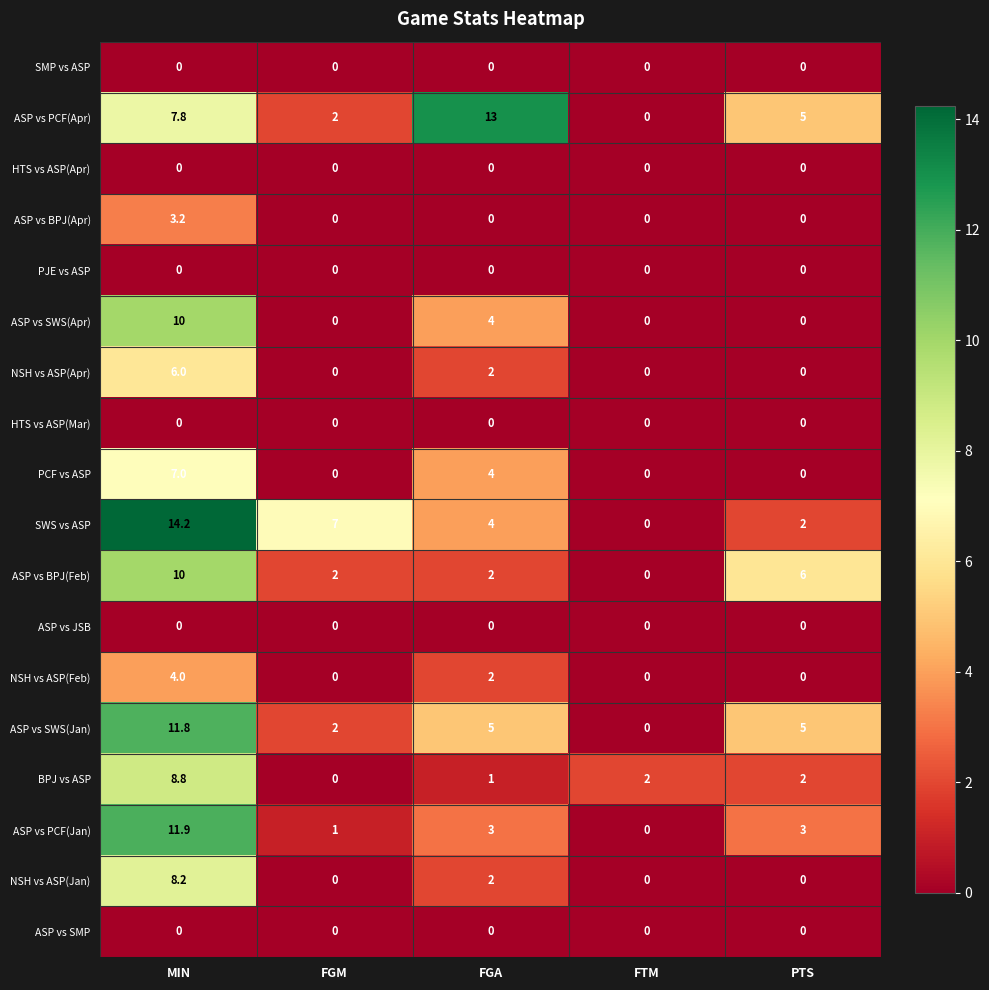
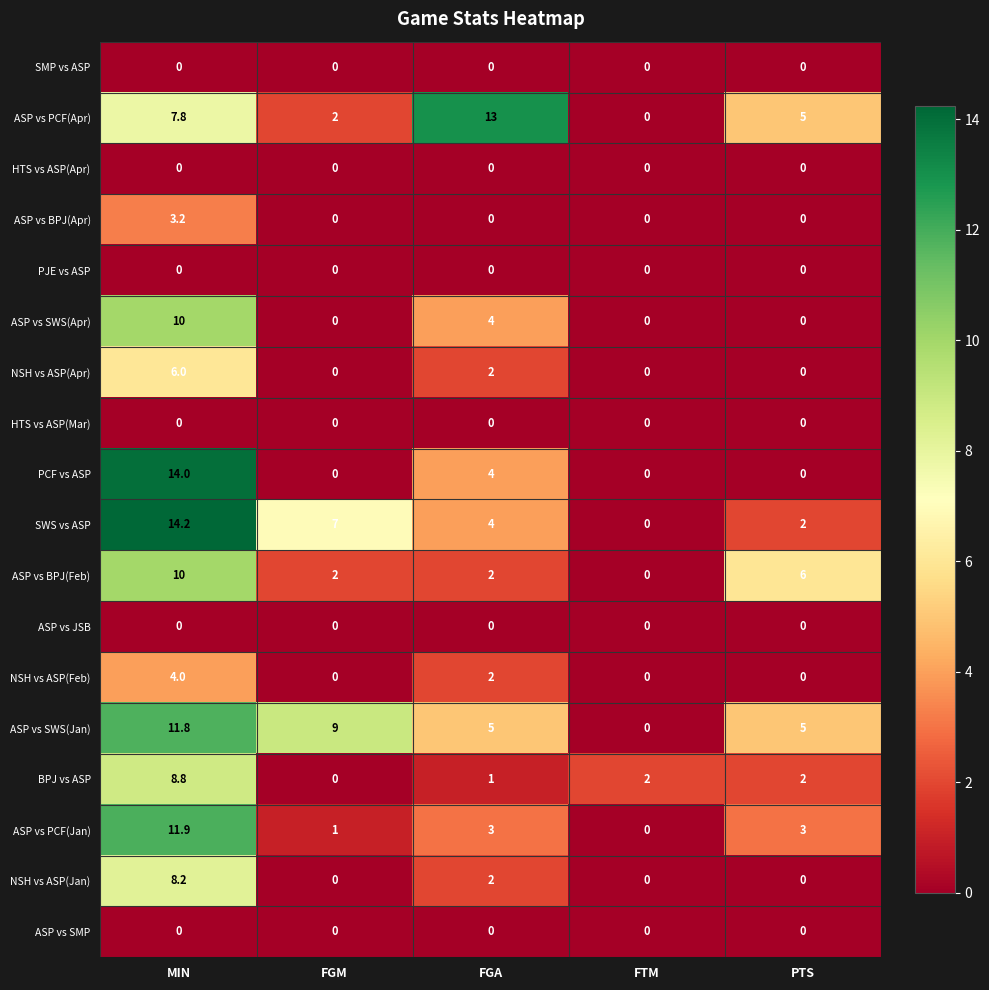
PCF vs ASP, MIN: 7.0 -> 14.0
ASP vs SWS(Jan), FGM: 2 -> 9
